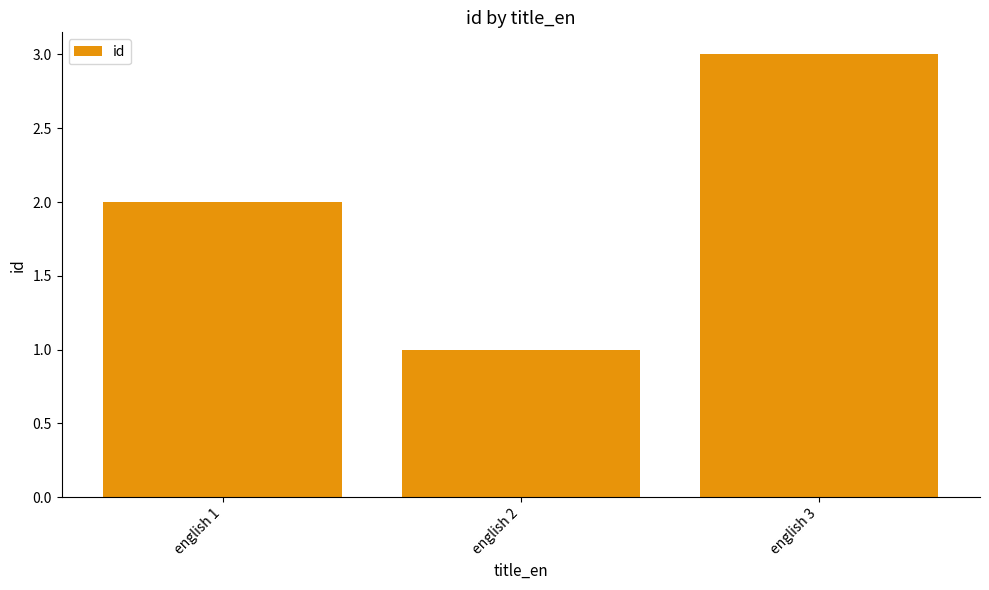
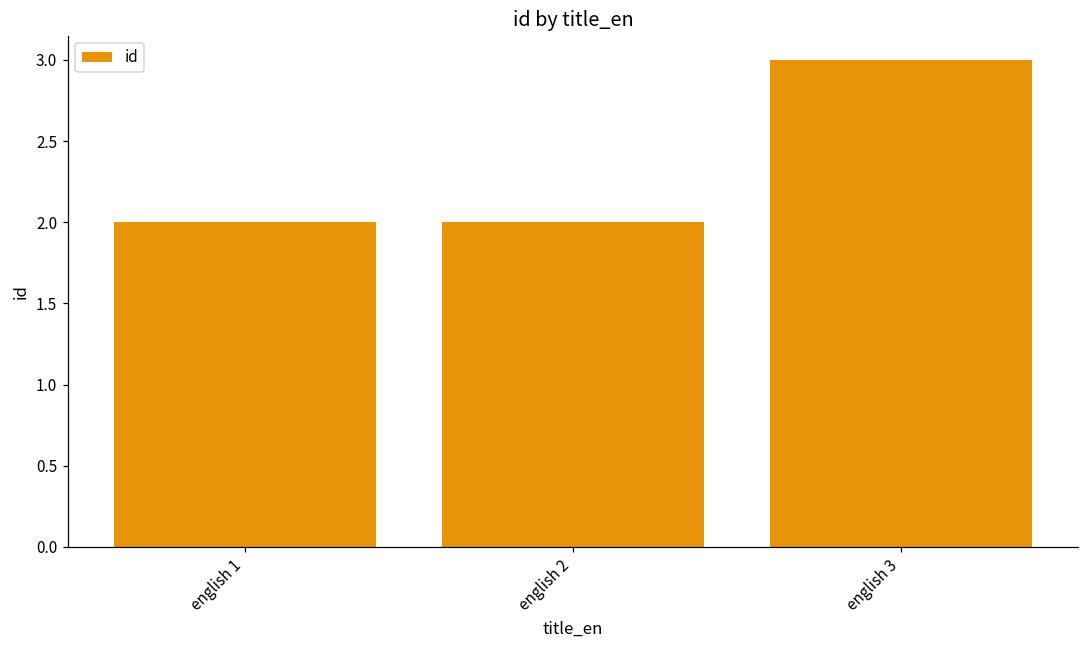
english 2: 1 -> 2
